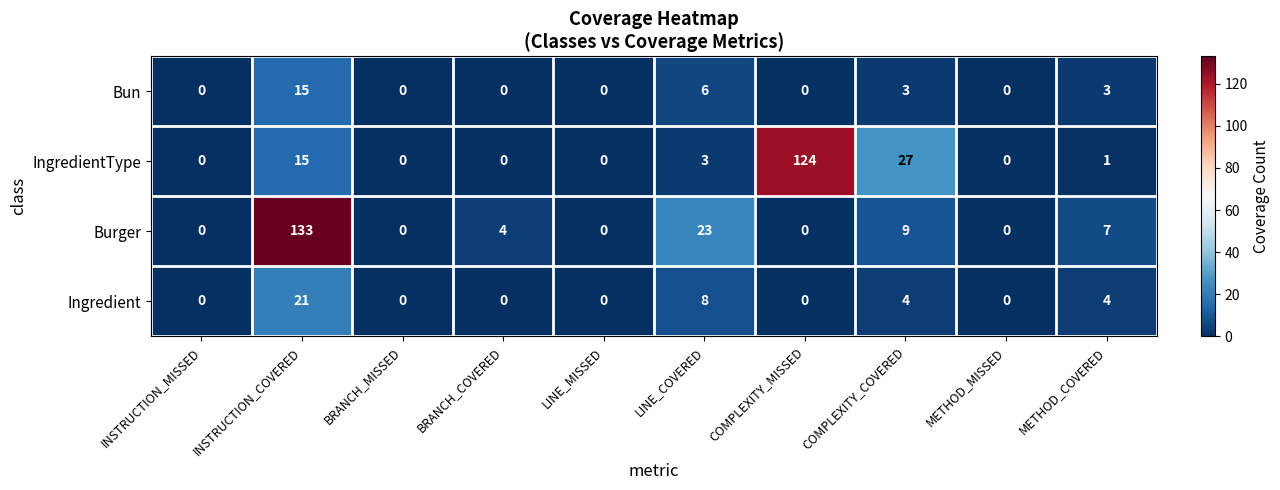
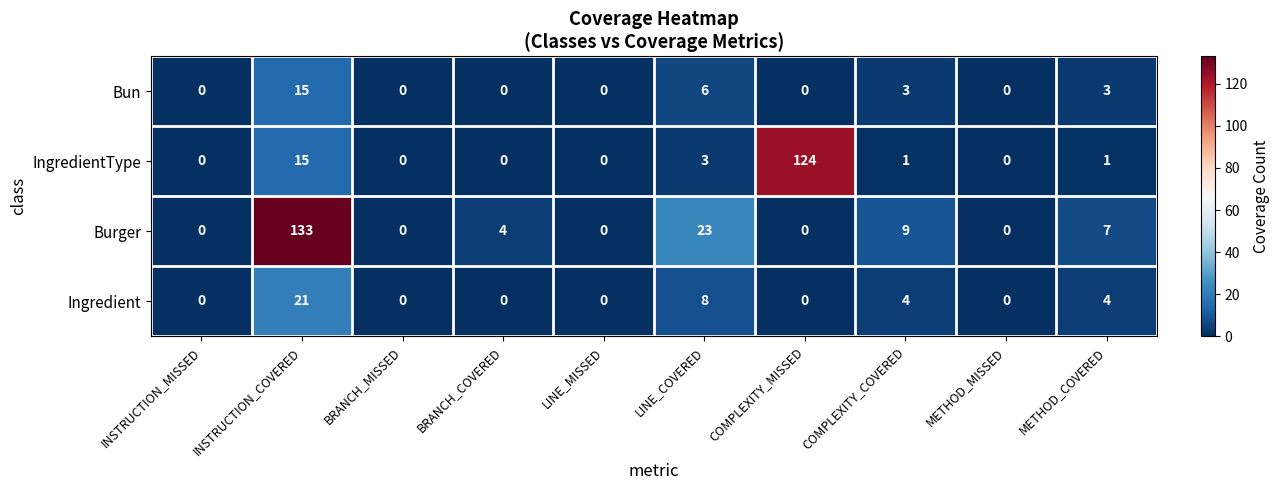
IngredientType, COMPLEXITY_COVERED: 27 -> 1
